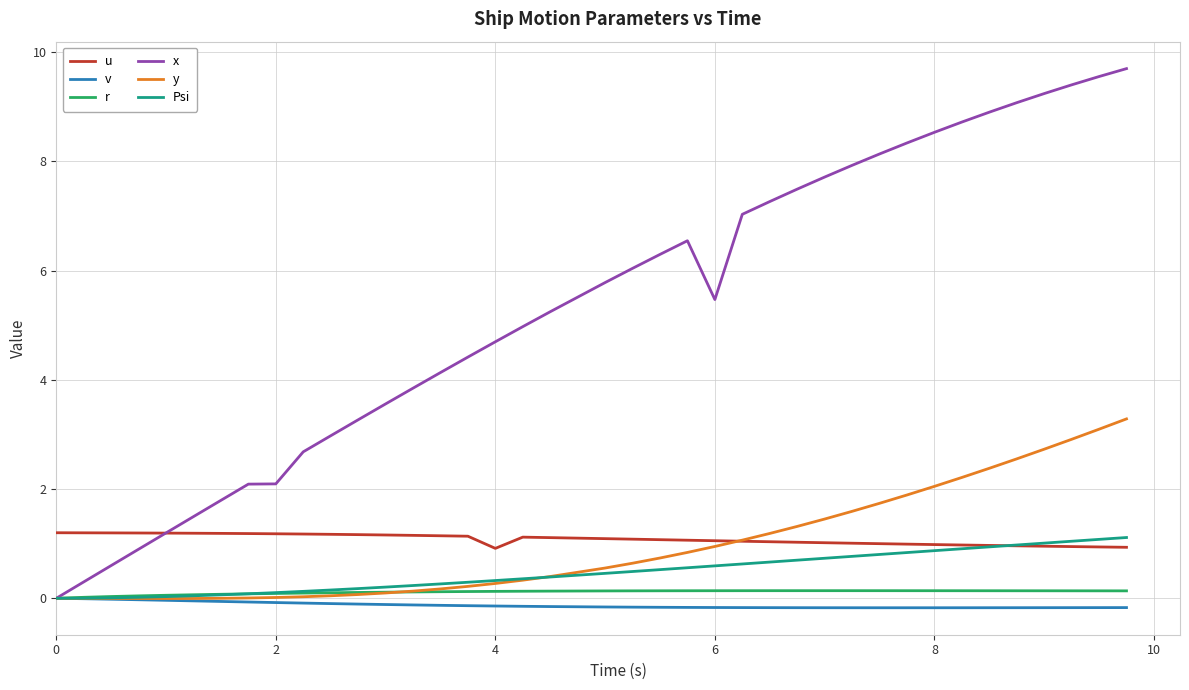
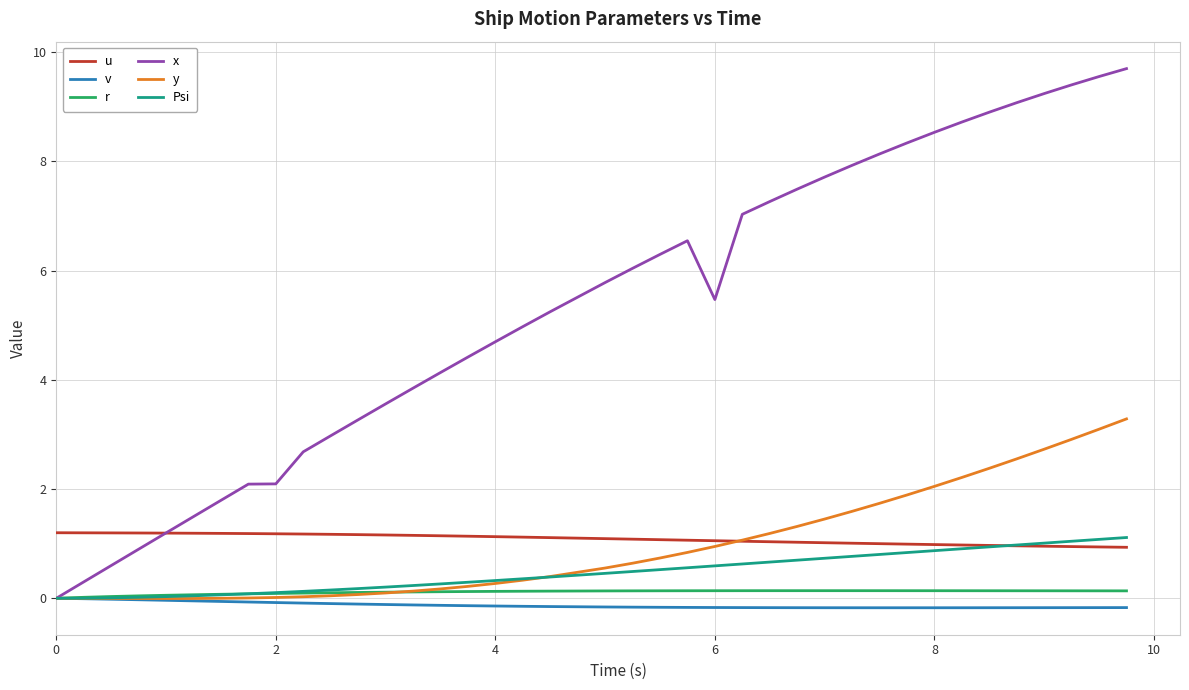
u, 4: 0.9 -> 1.1
